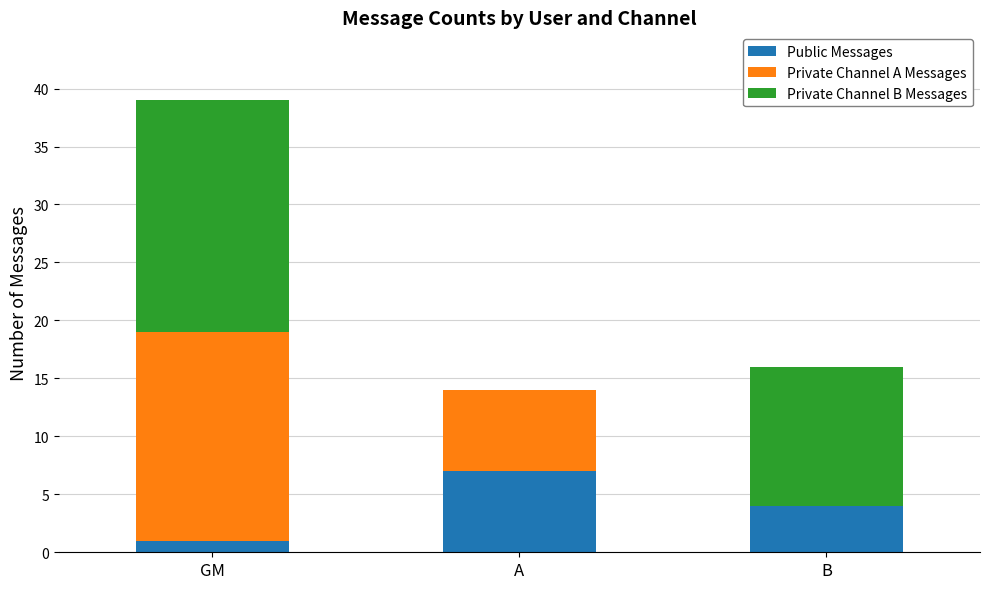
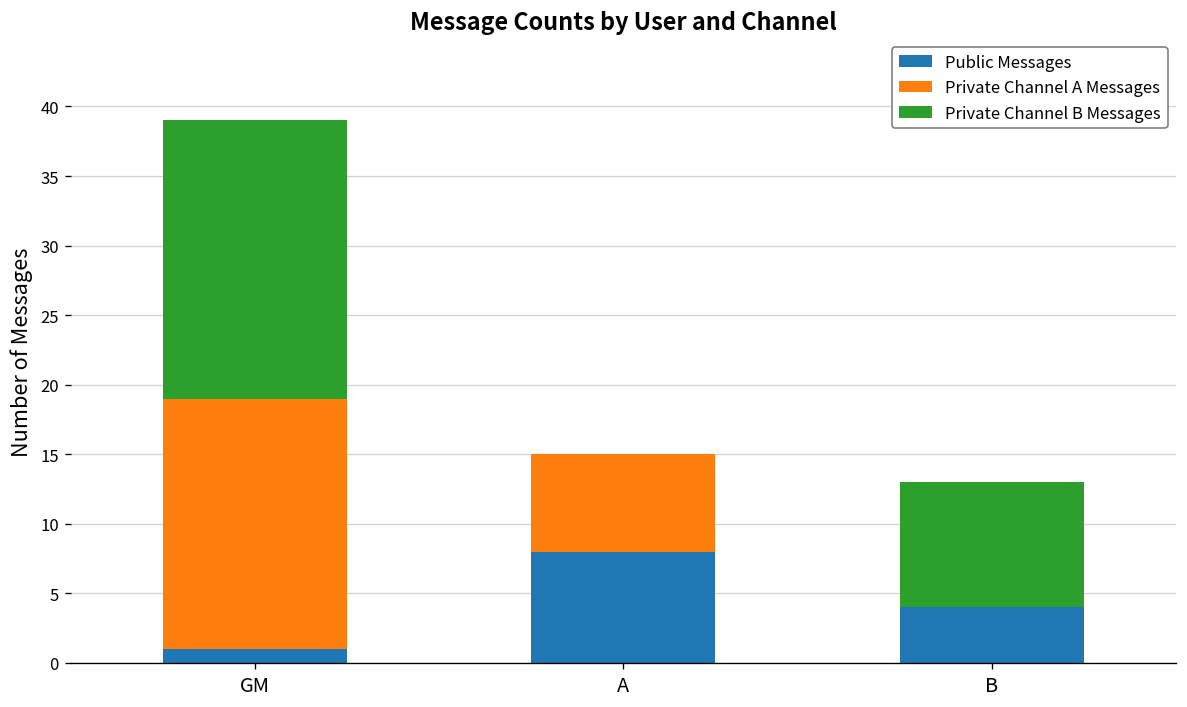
Public Messages, A: 7 -> 8
Private Channel B Messages, B: 12 -> 9
